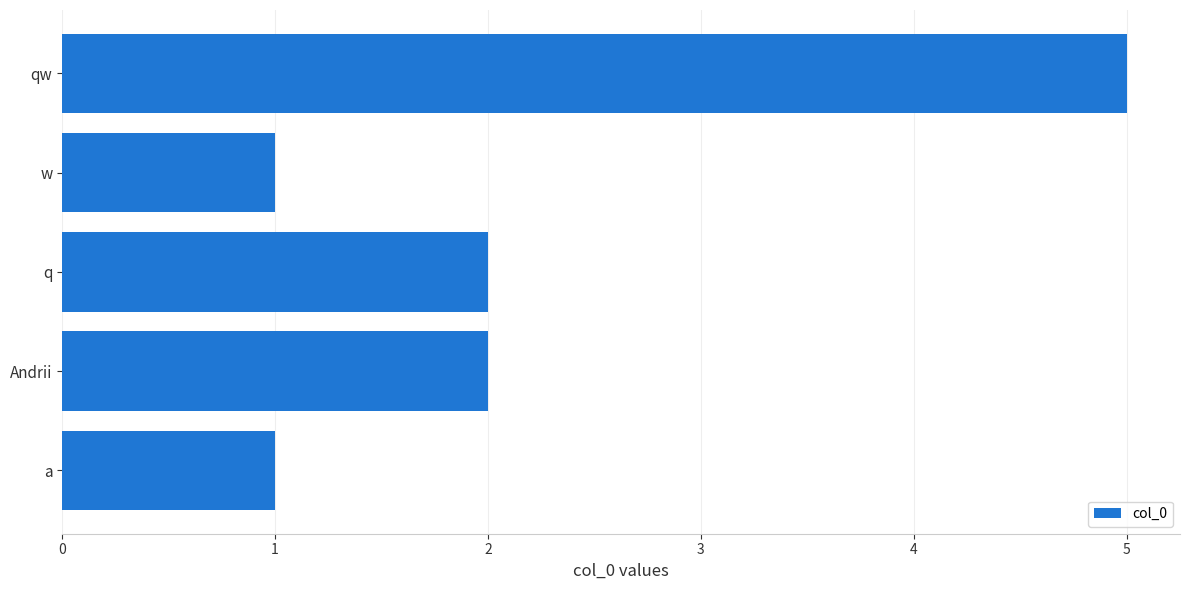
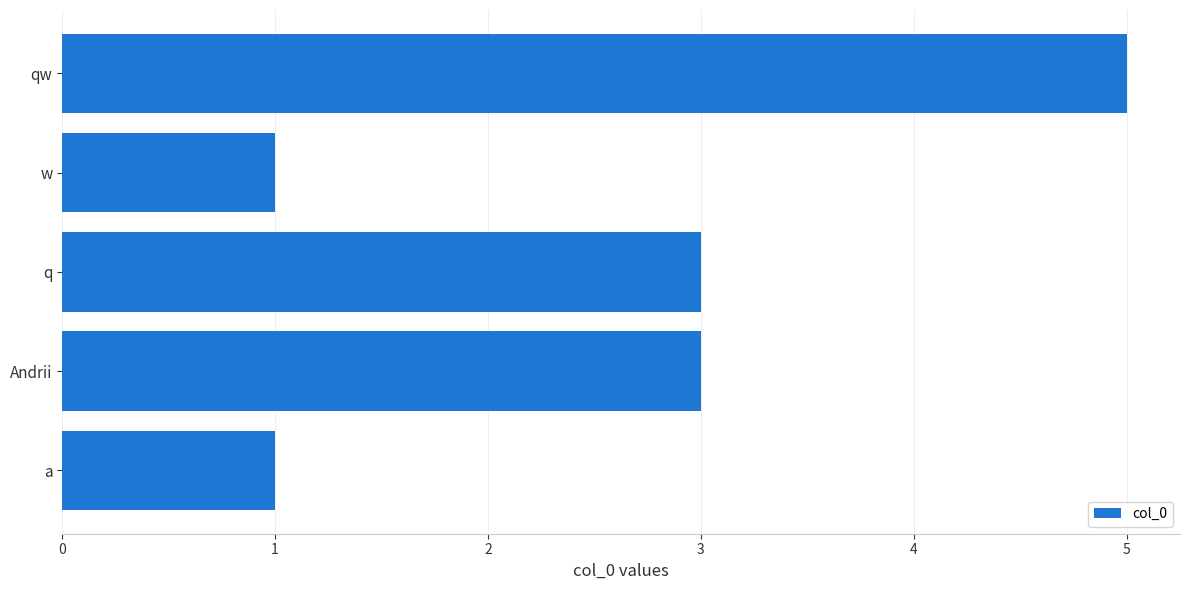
q: 2 -> 3
Andrii: 2 -> 3
